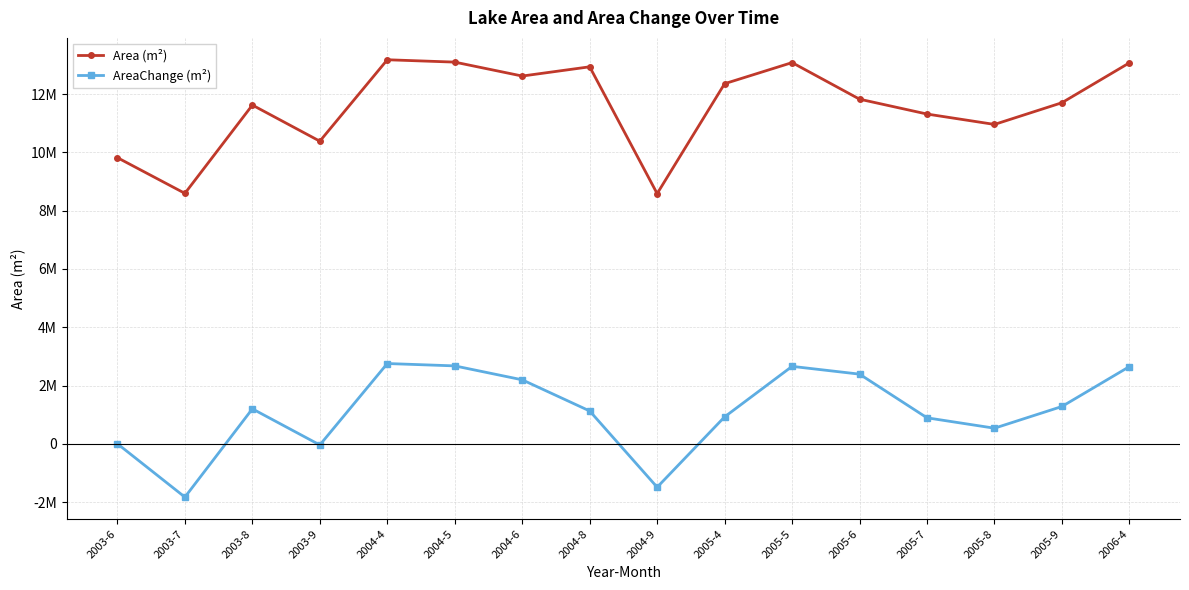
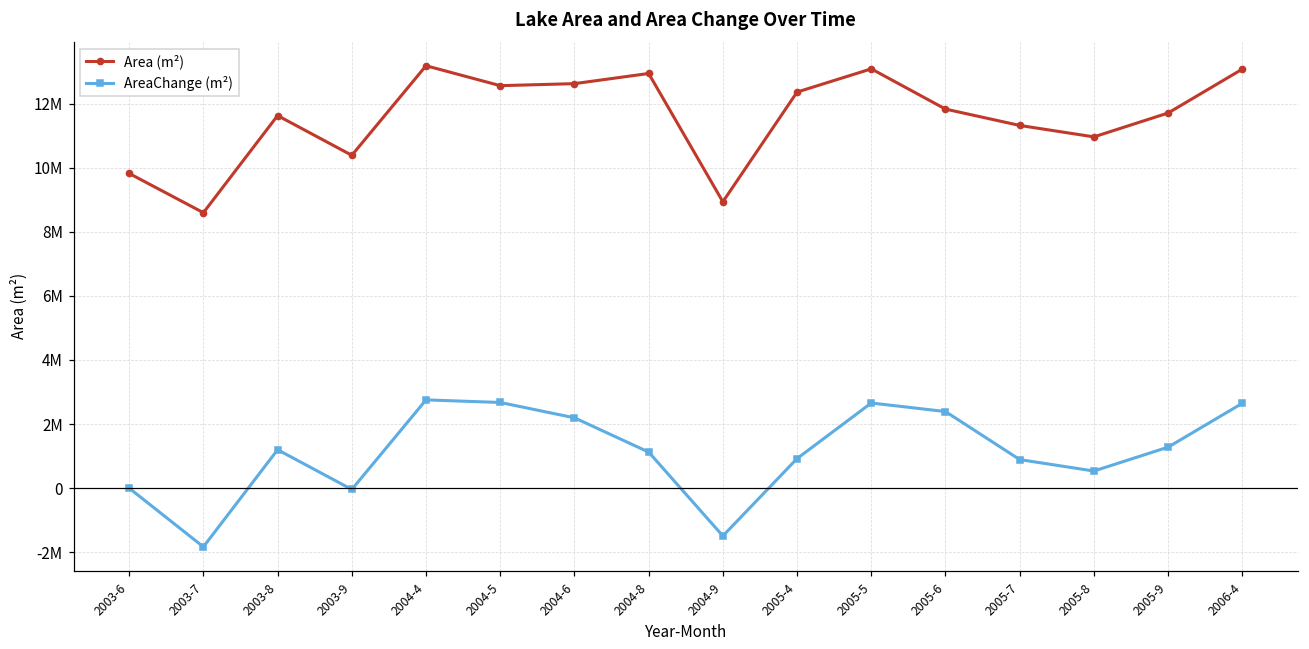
Area (m²), 2004-5: 13100000 -> 12600000
Area (m²), 2004-9: 8600000 -> 8900000
